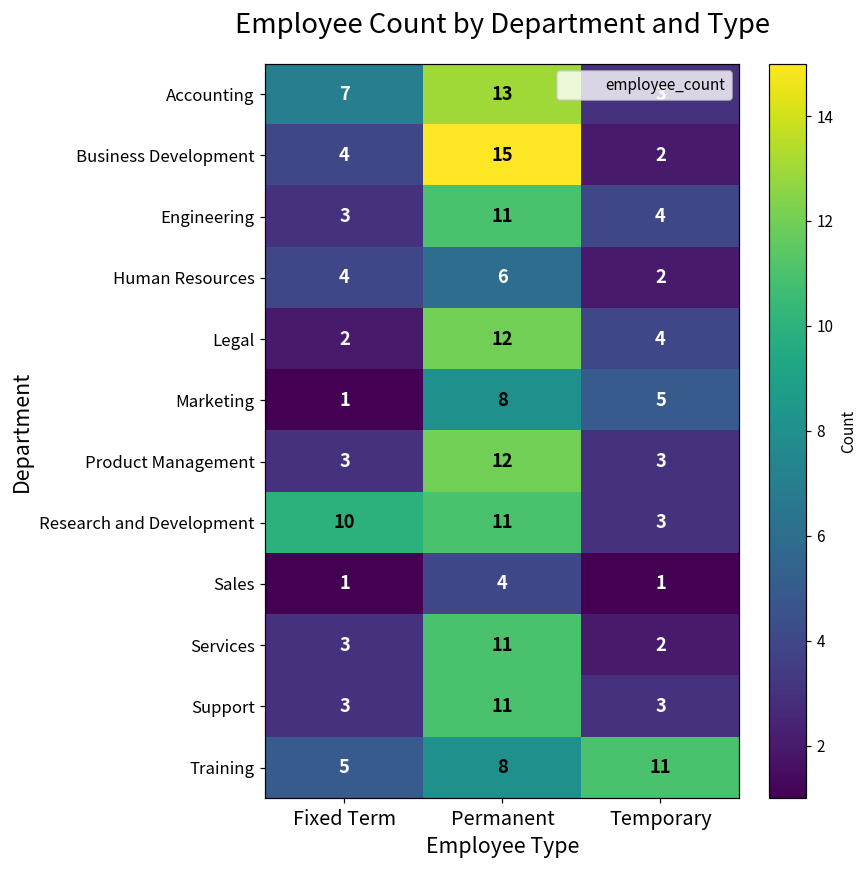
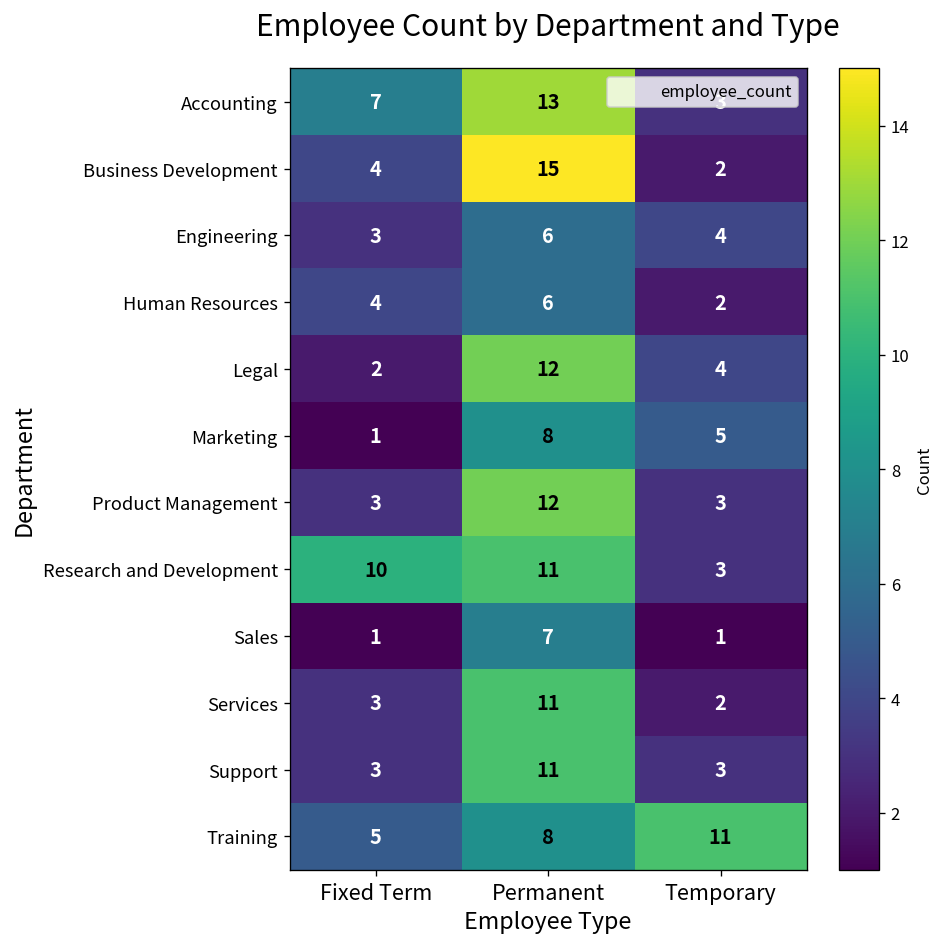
Engineering, Permanent: 11 -> 6
Sales, Permanent: 4 -> 7
